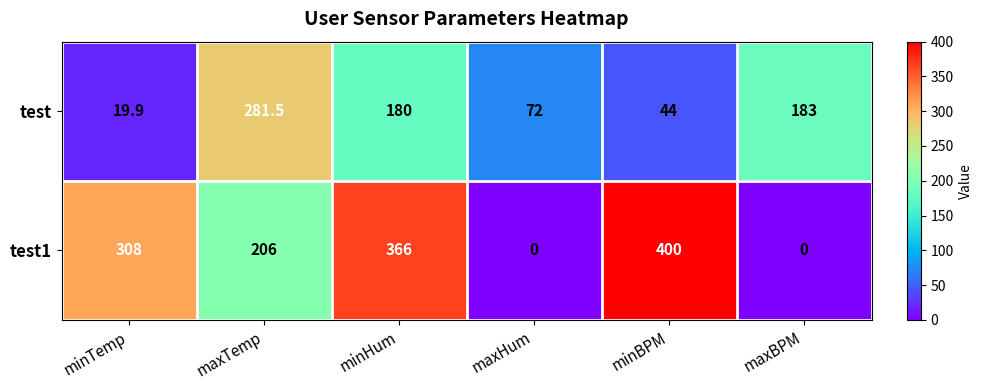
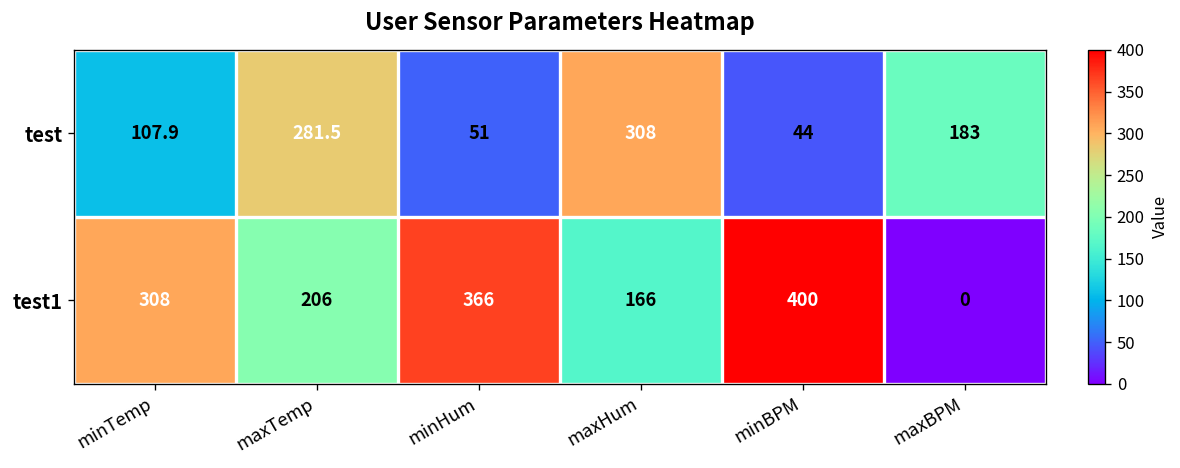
test, minTemp: 19.9 -> 107.9
test, minHum: 180 -> 51
test, maxHum: 72 -> 308
test1, maxHum: 0 -> 166
